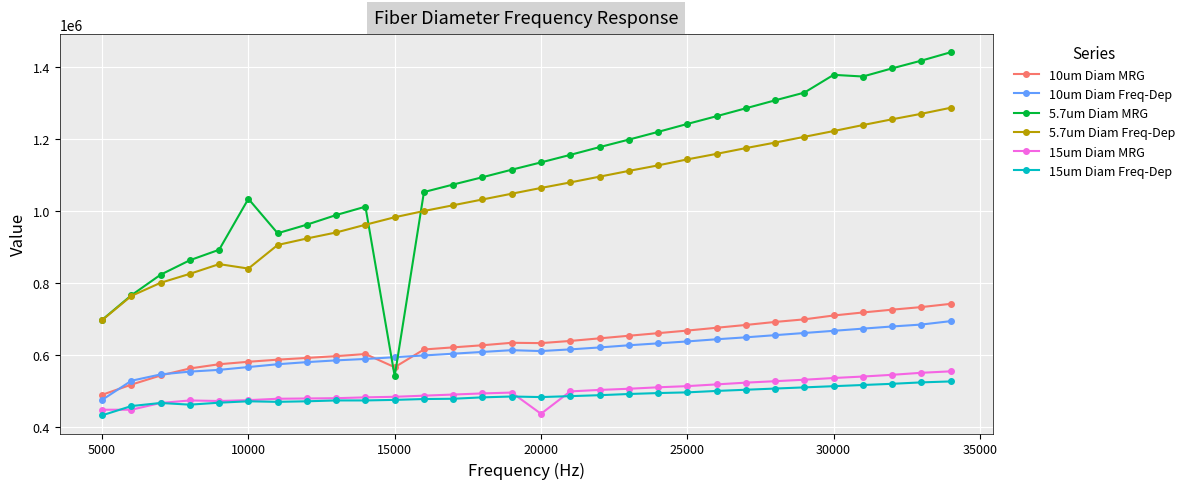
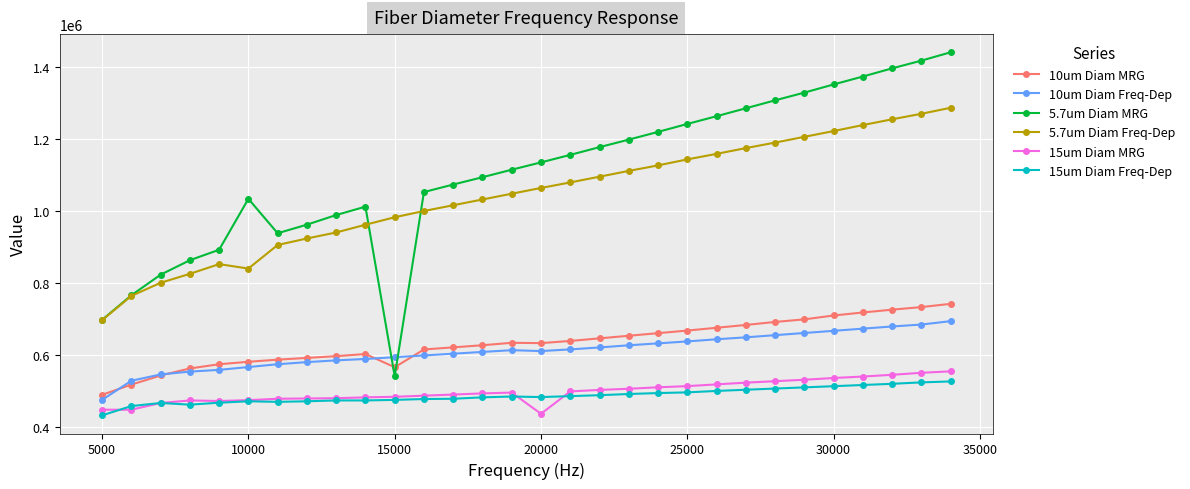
5.7um Diam MRG, 30000: 1380000 -> 1350000
